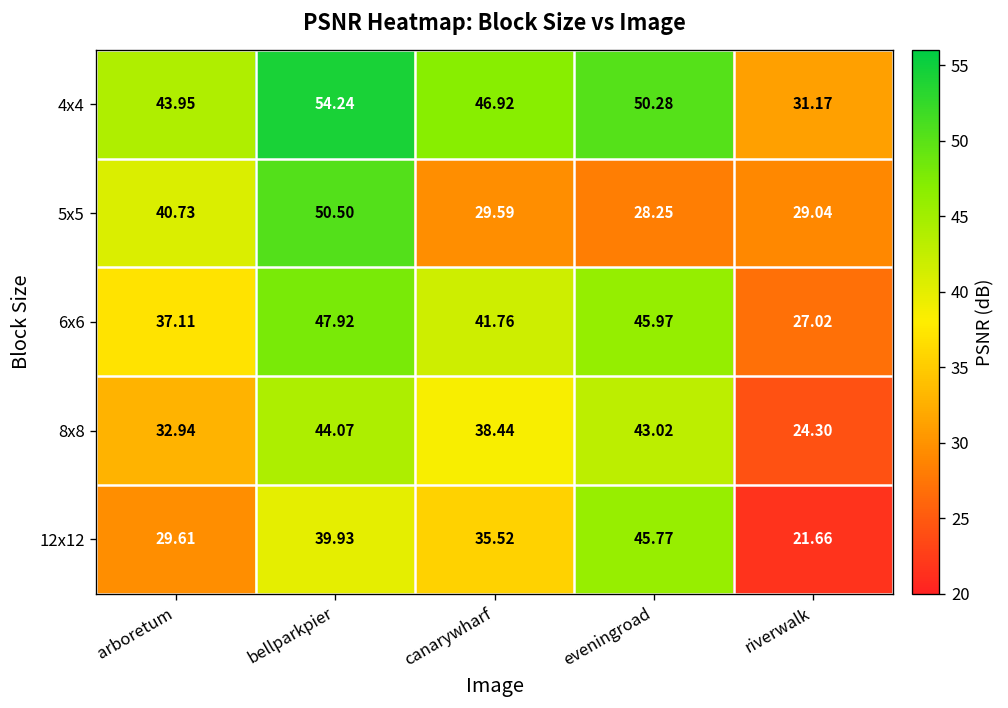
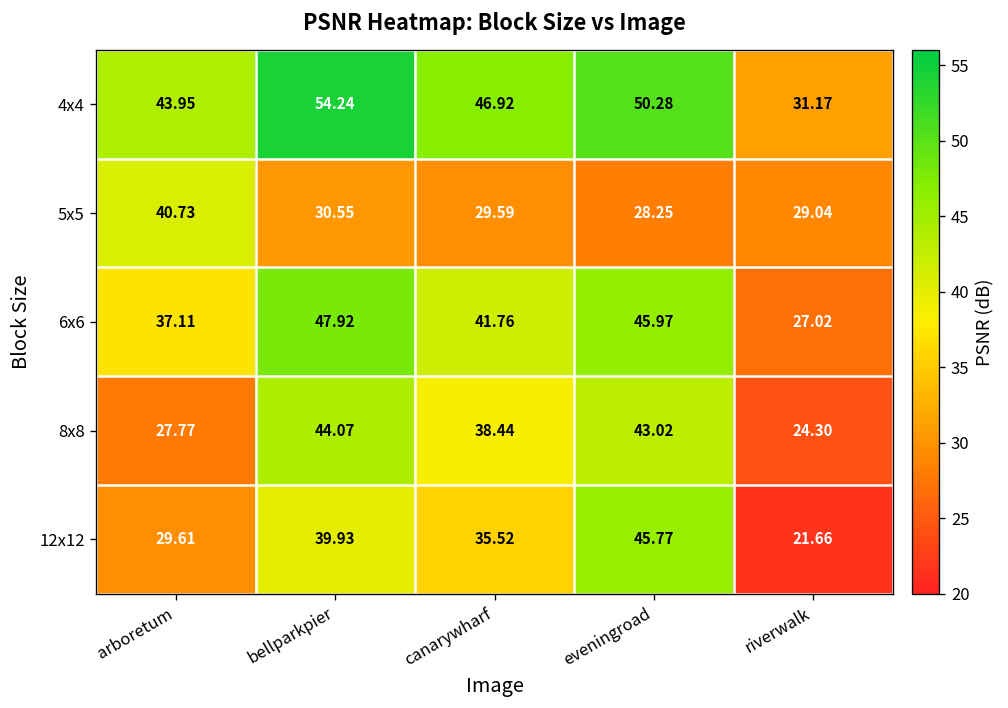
5x5, bellparkpier: 50.50 -> 30.55
8x8, arboretum: 32.94 -> 27.77
